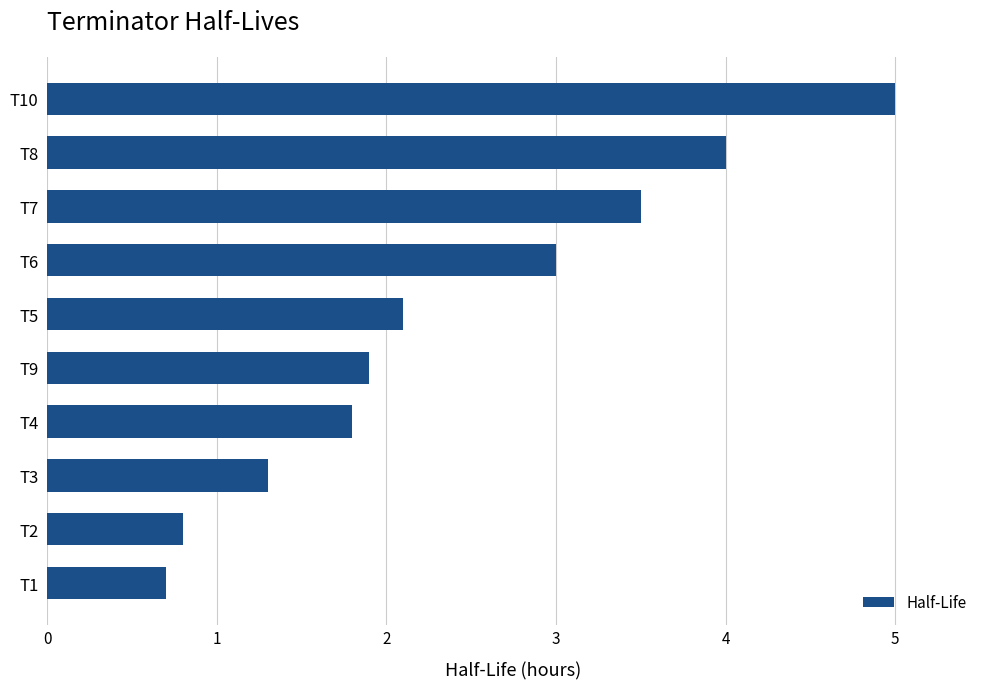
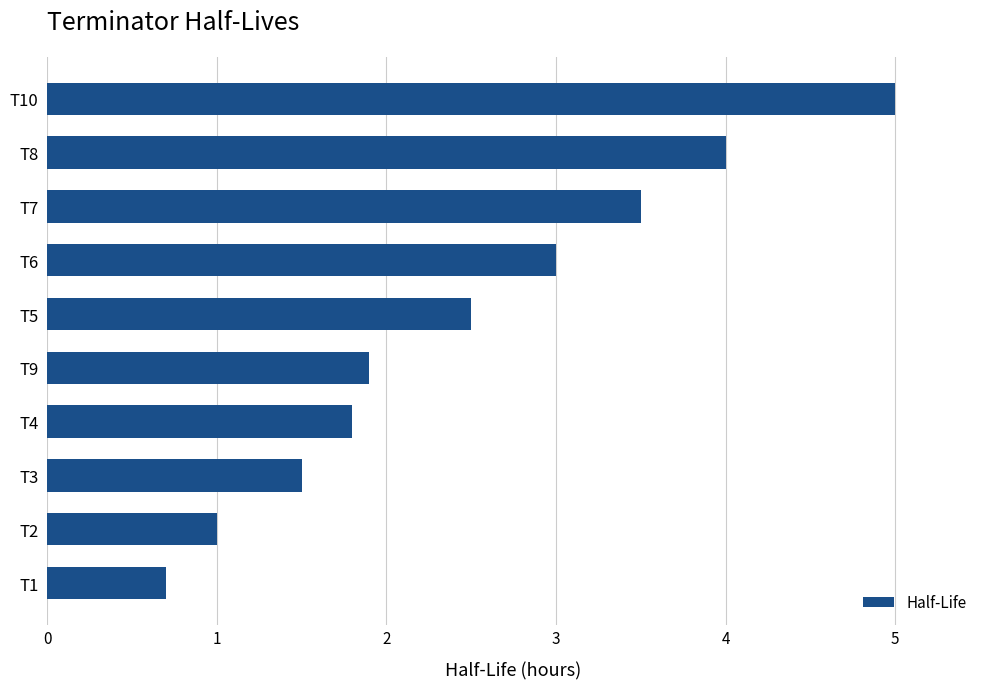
T5: 2.1 -> 2.5
T3: 1.3 -> 1.5
T2: 0.8 -> 1.0
